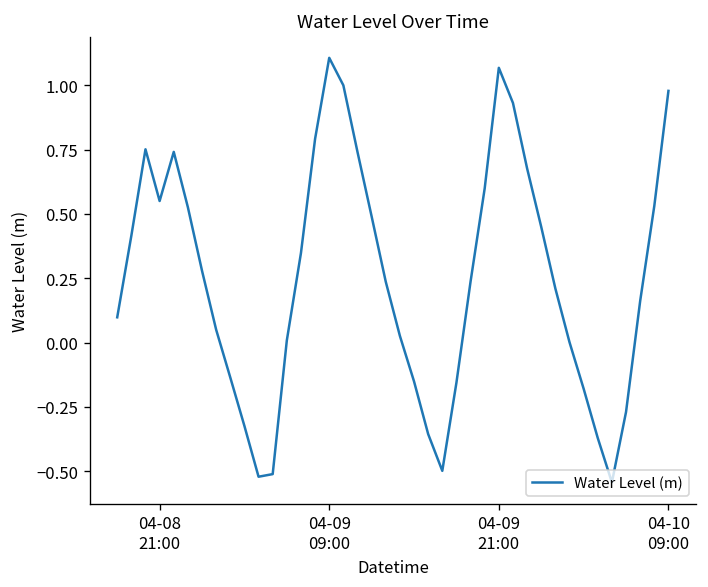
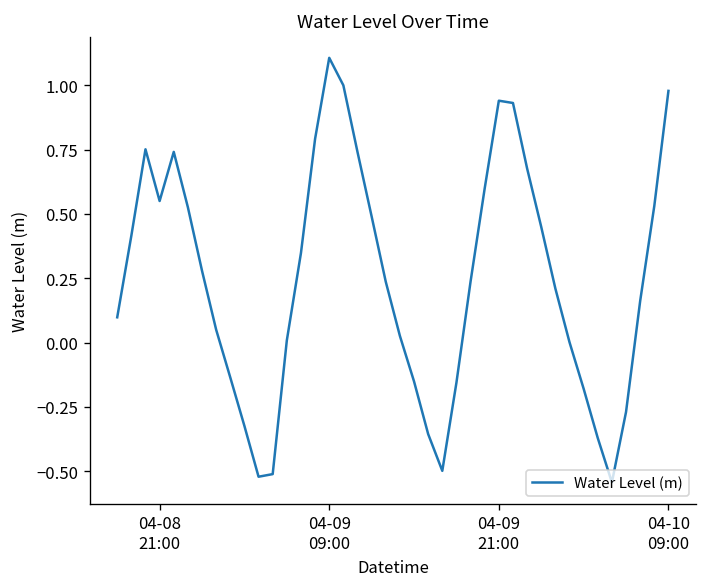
04-09 21:00: 1.07 -> 0.94
